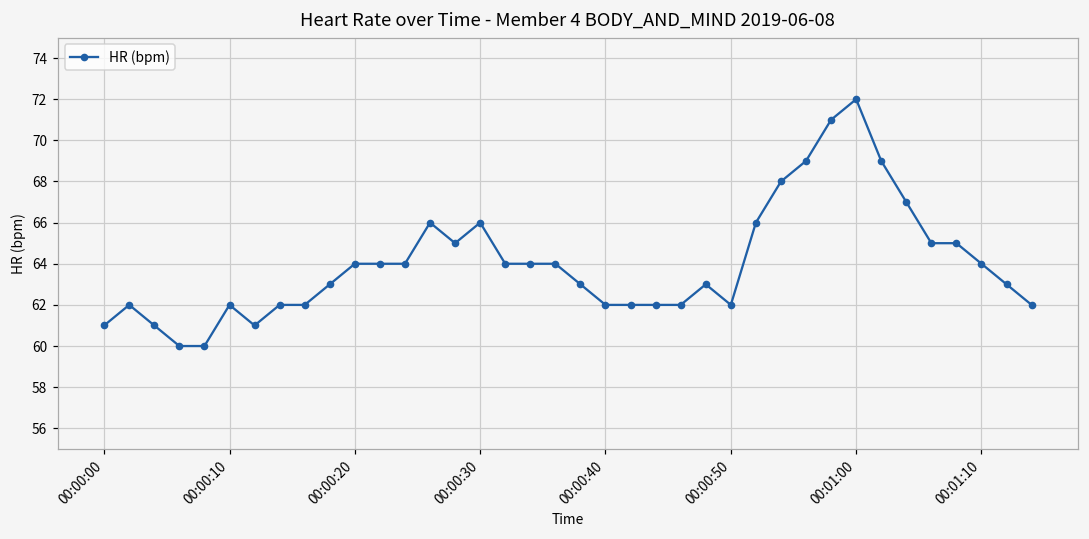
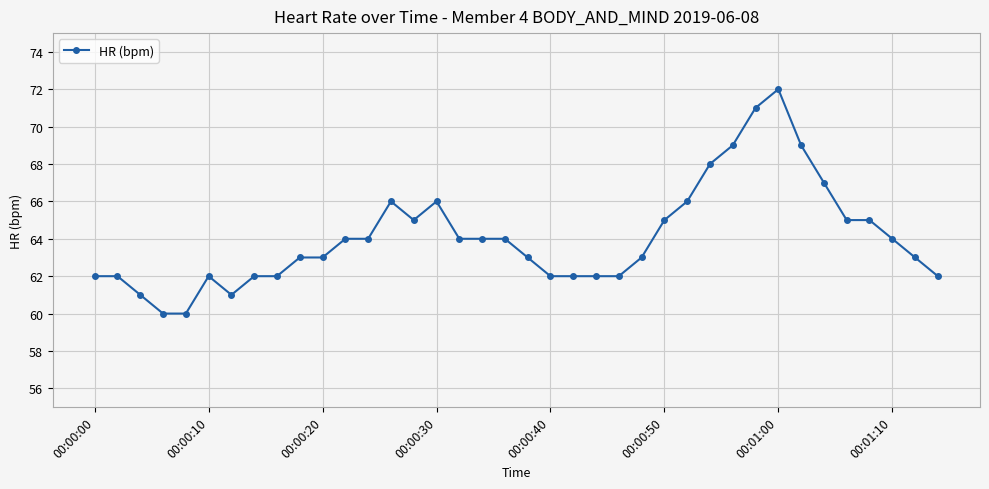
00:00:00: 61 -> 62
00:00:20: 64 -> 63
00:00:50: 62 -> 65
